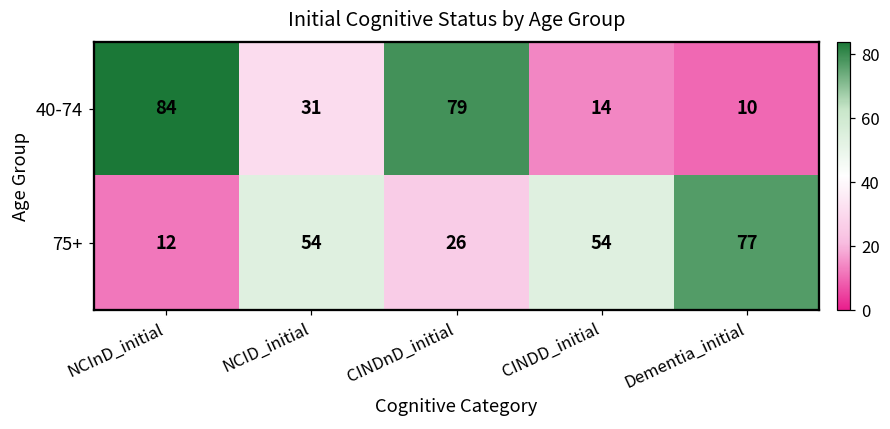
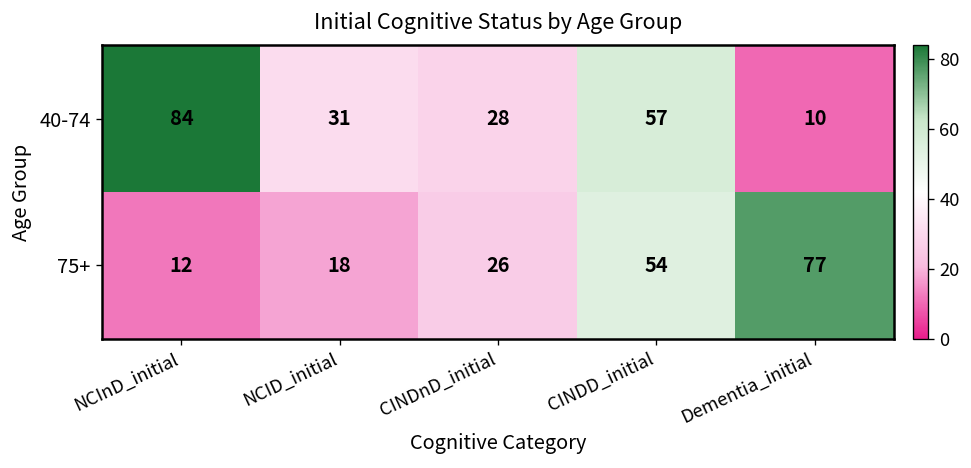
40-74, CINDnD_initial: 79 -> 28
40-74, CINDD_initial: 14 -> 57
75+, NCID_initial: 54 -> 18
